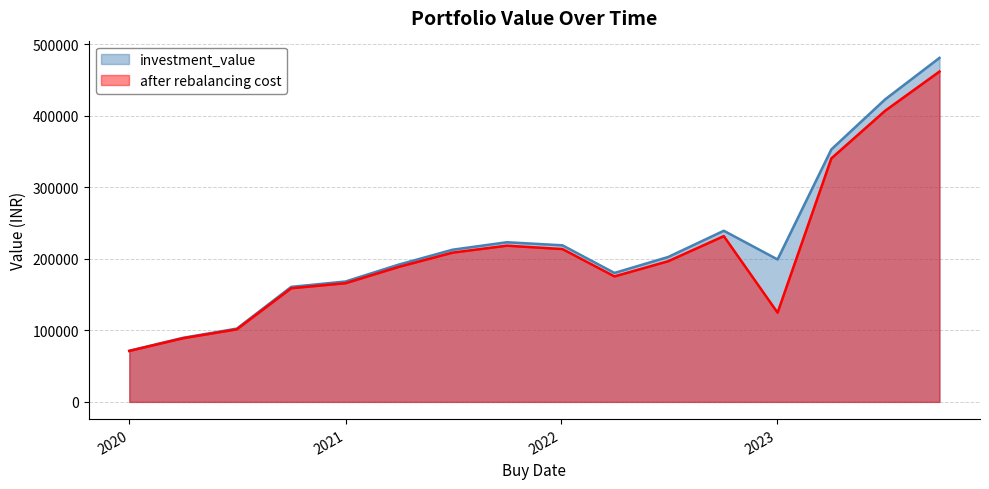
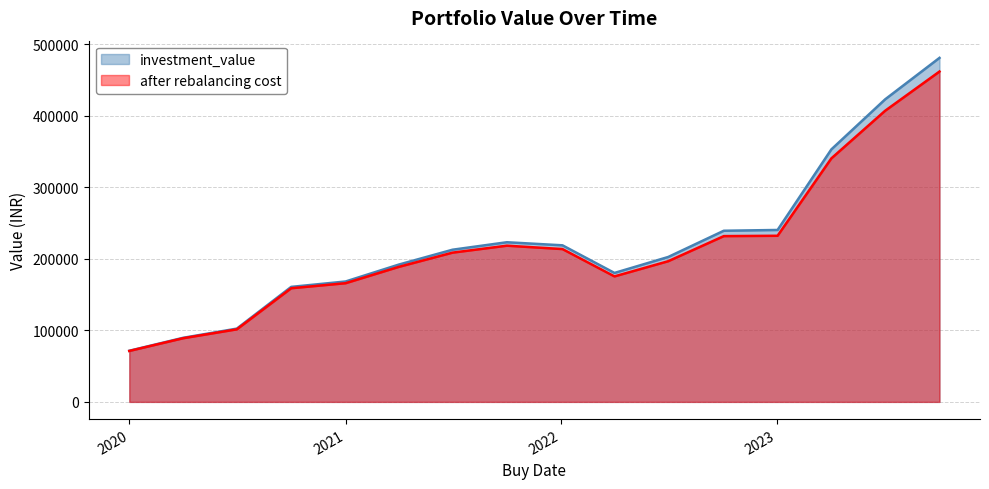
investment_value, 2023: 200000 -> 240000
after rebalancing cost, 2023: 120000 -> 230000
